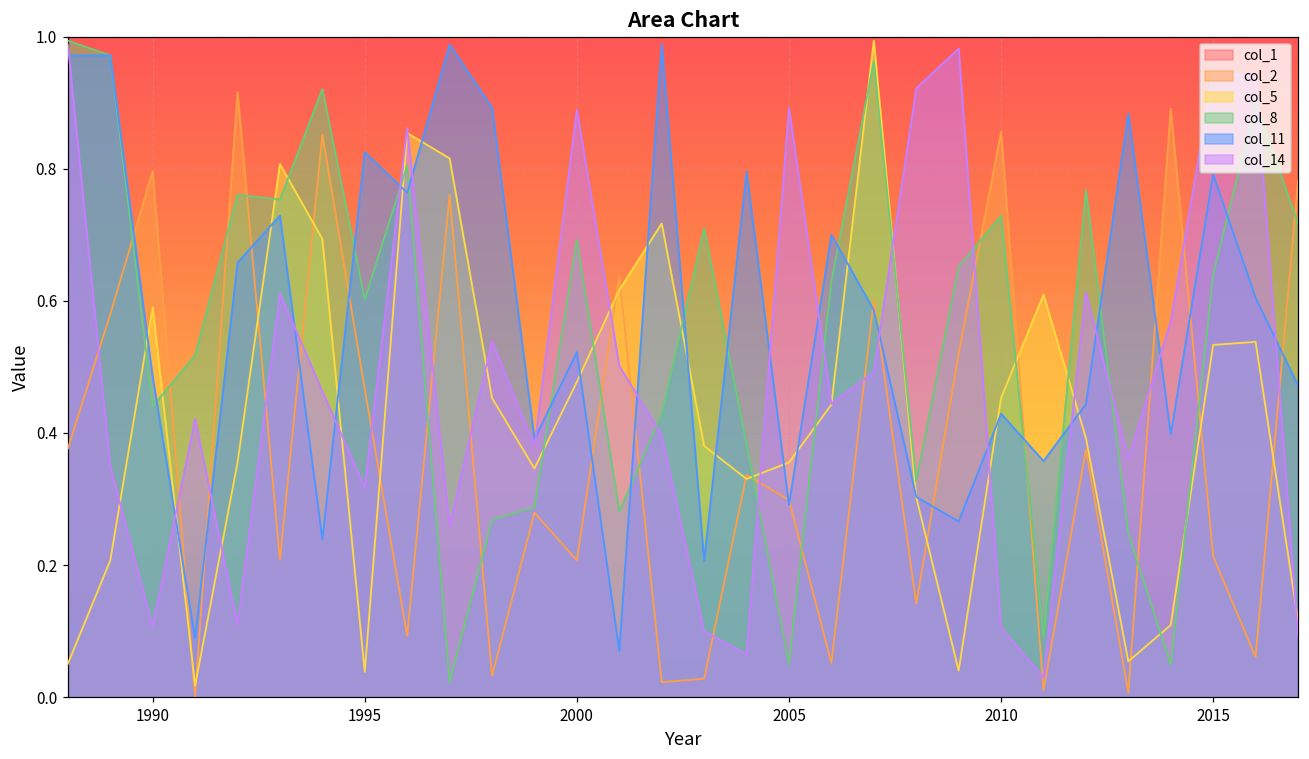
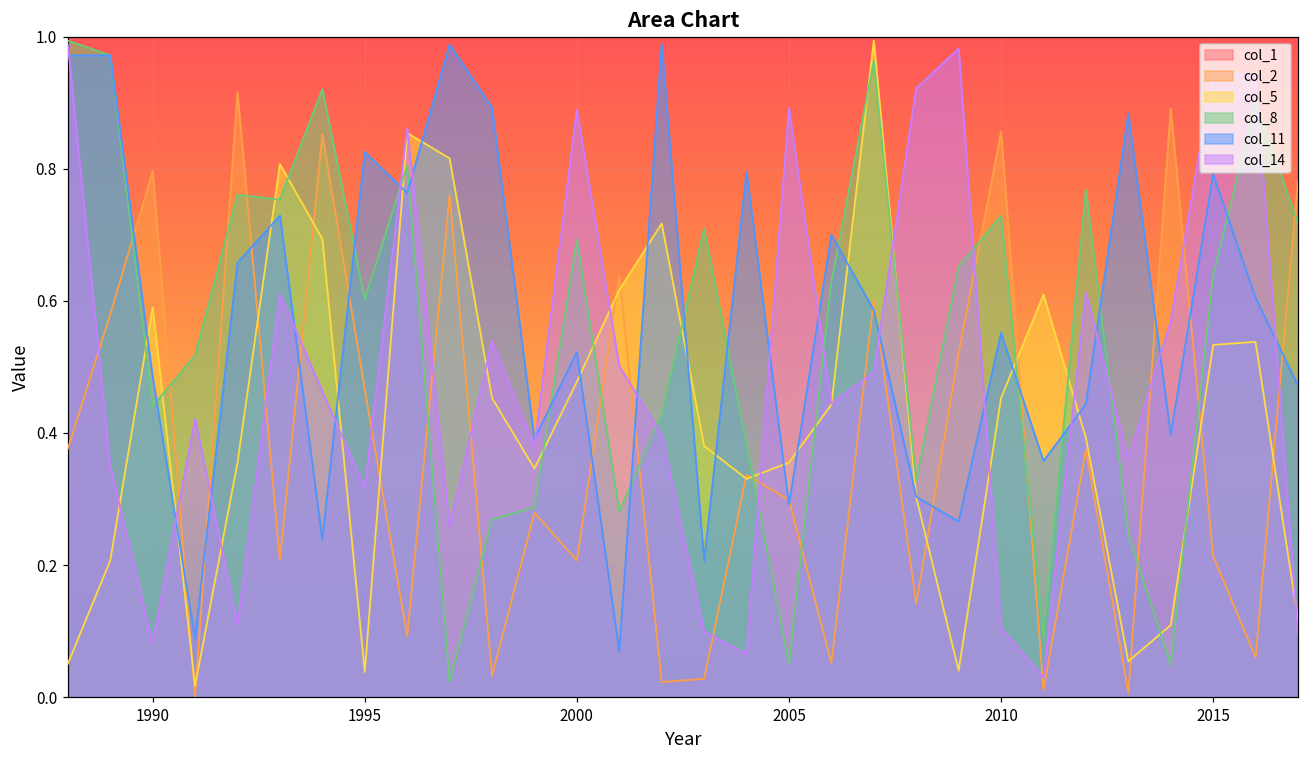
col_14, 1990: 0.11 -> 0.08
col_11, 2010: 0.43 -> 0.55
